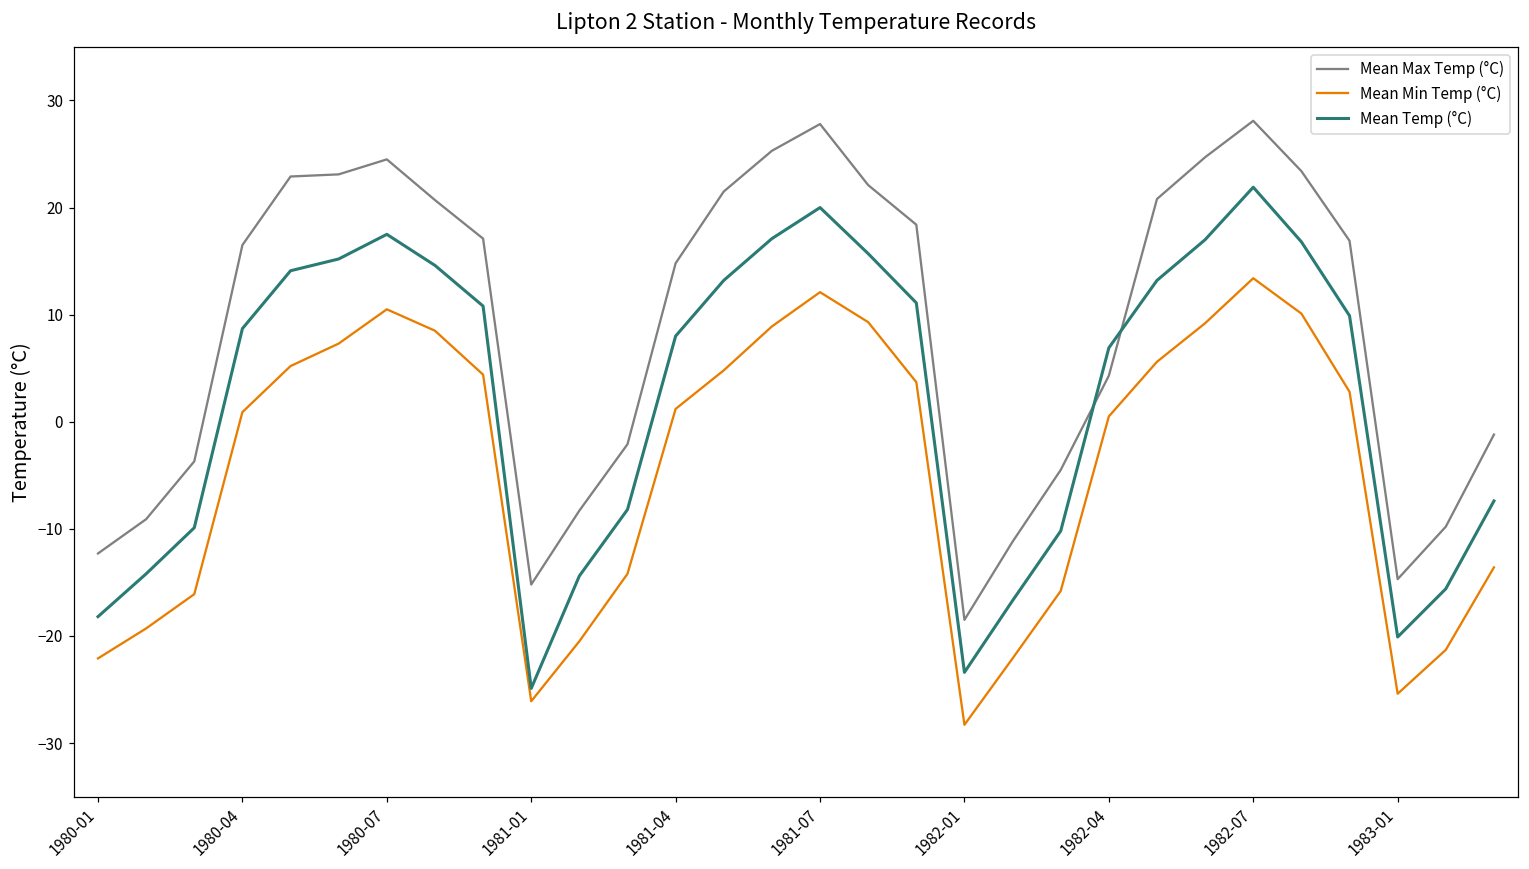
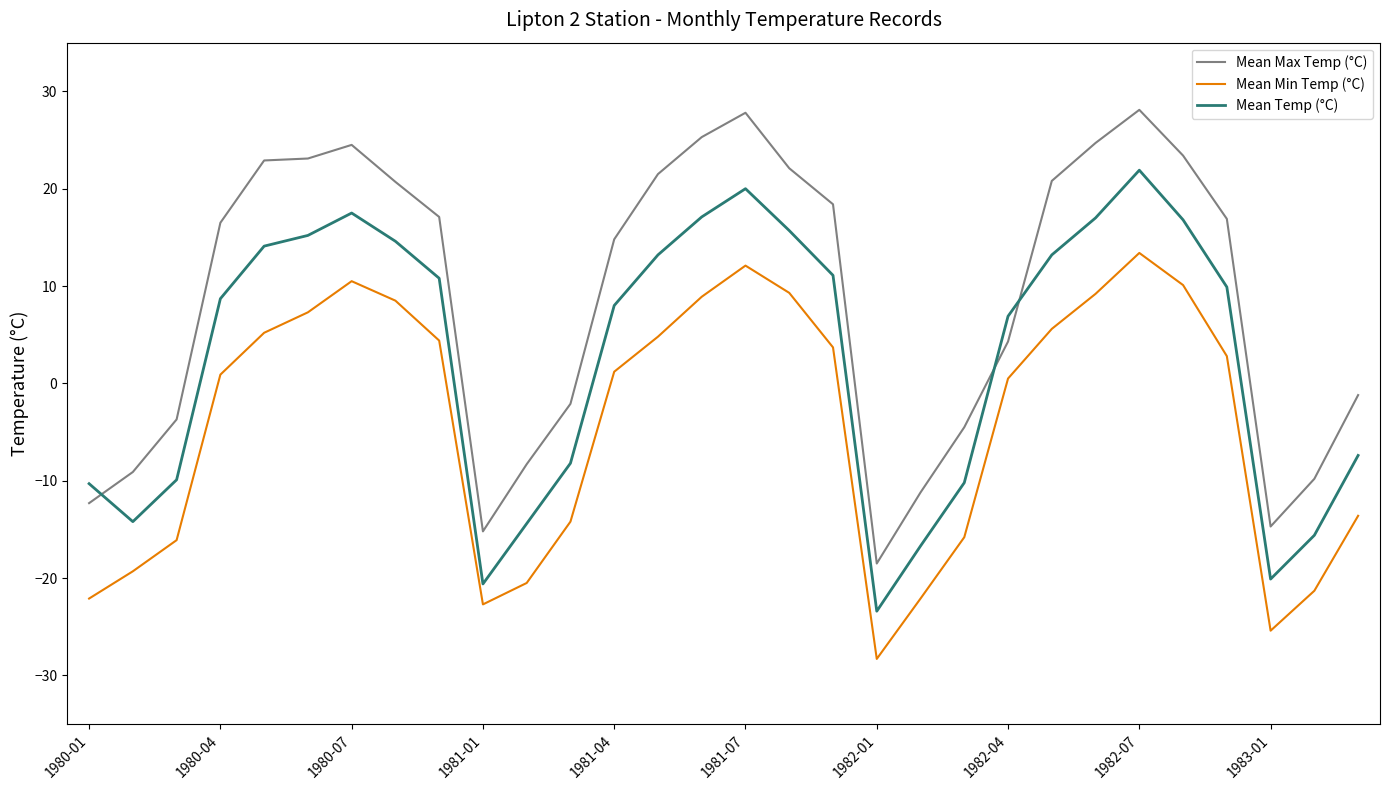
Mean Temp (°C), 1980-01: -18 -> -10
Mean Min Temp (°C), 1981-01: -26 -> -23
Mean Temp (°C), 1981-01: -25 -> -21
